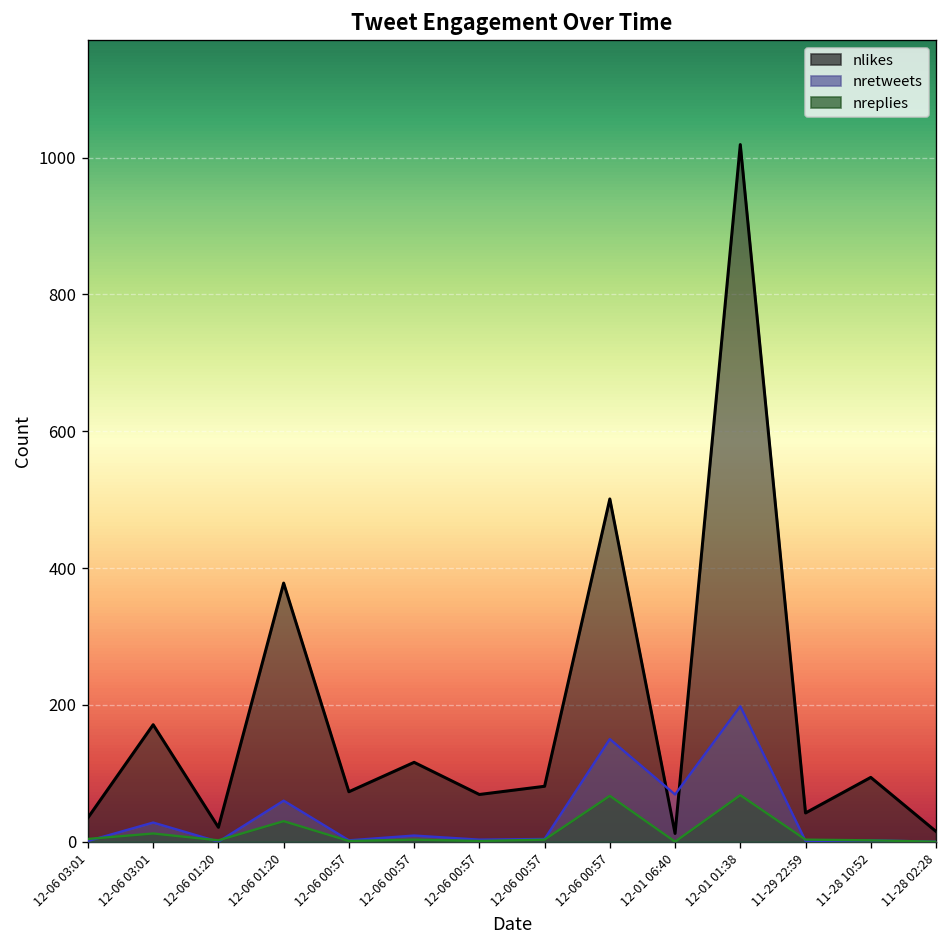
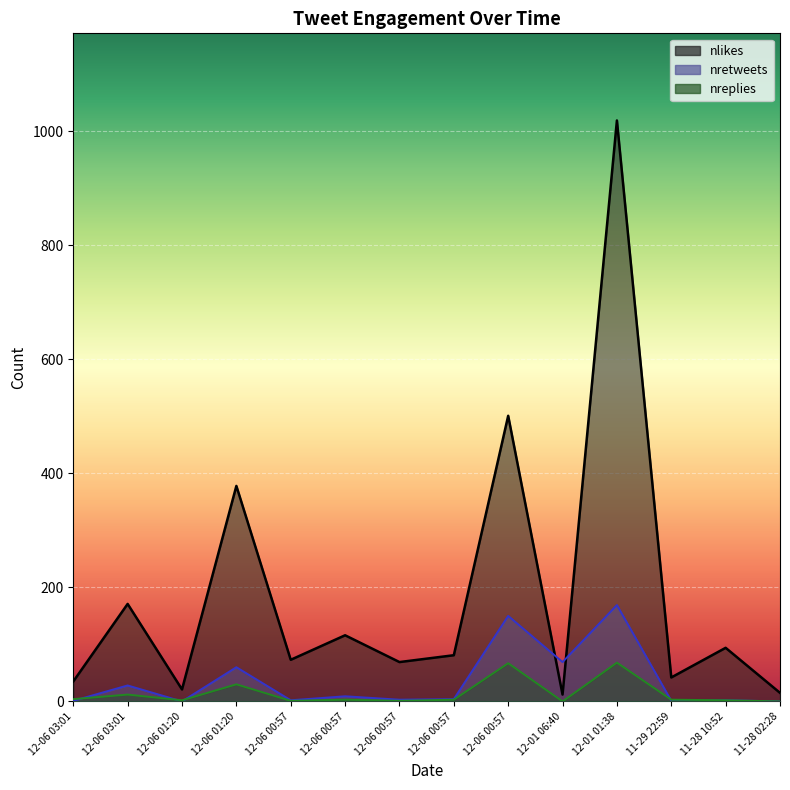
nretweets, 12-01 01:38: 200 -> 170
